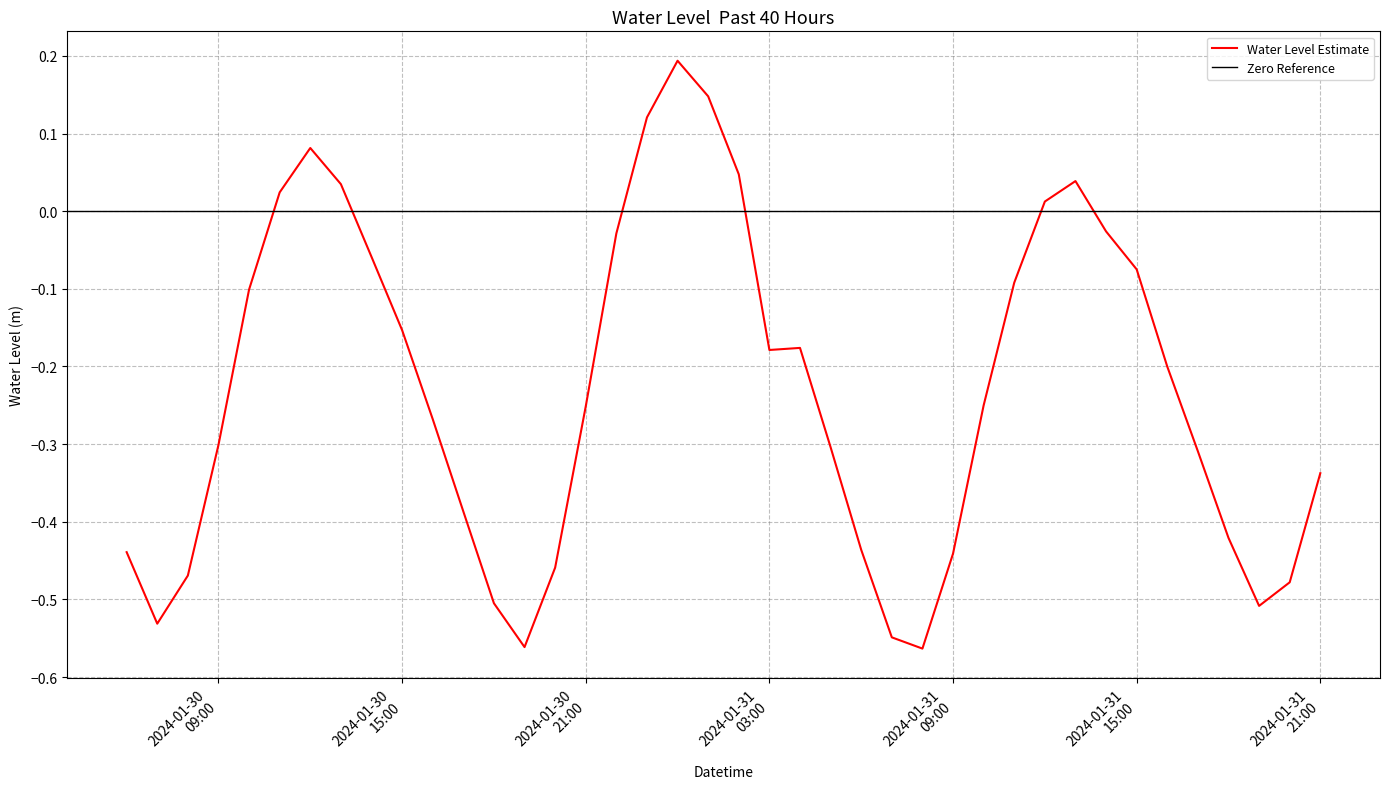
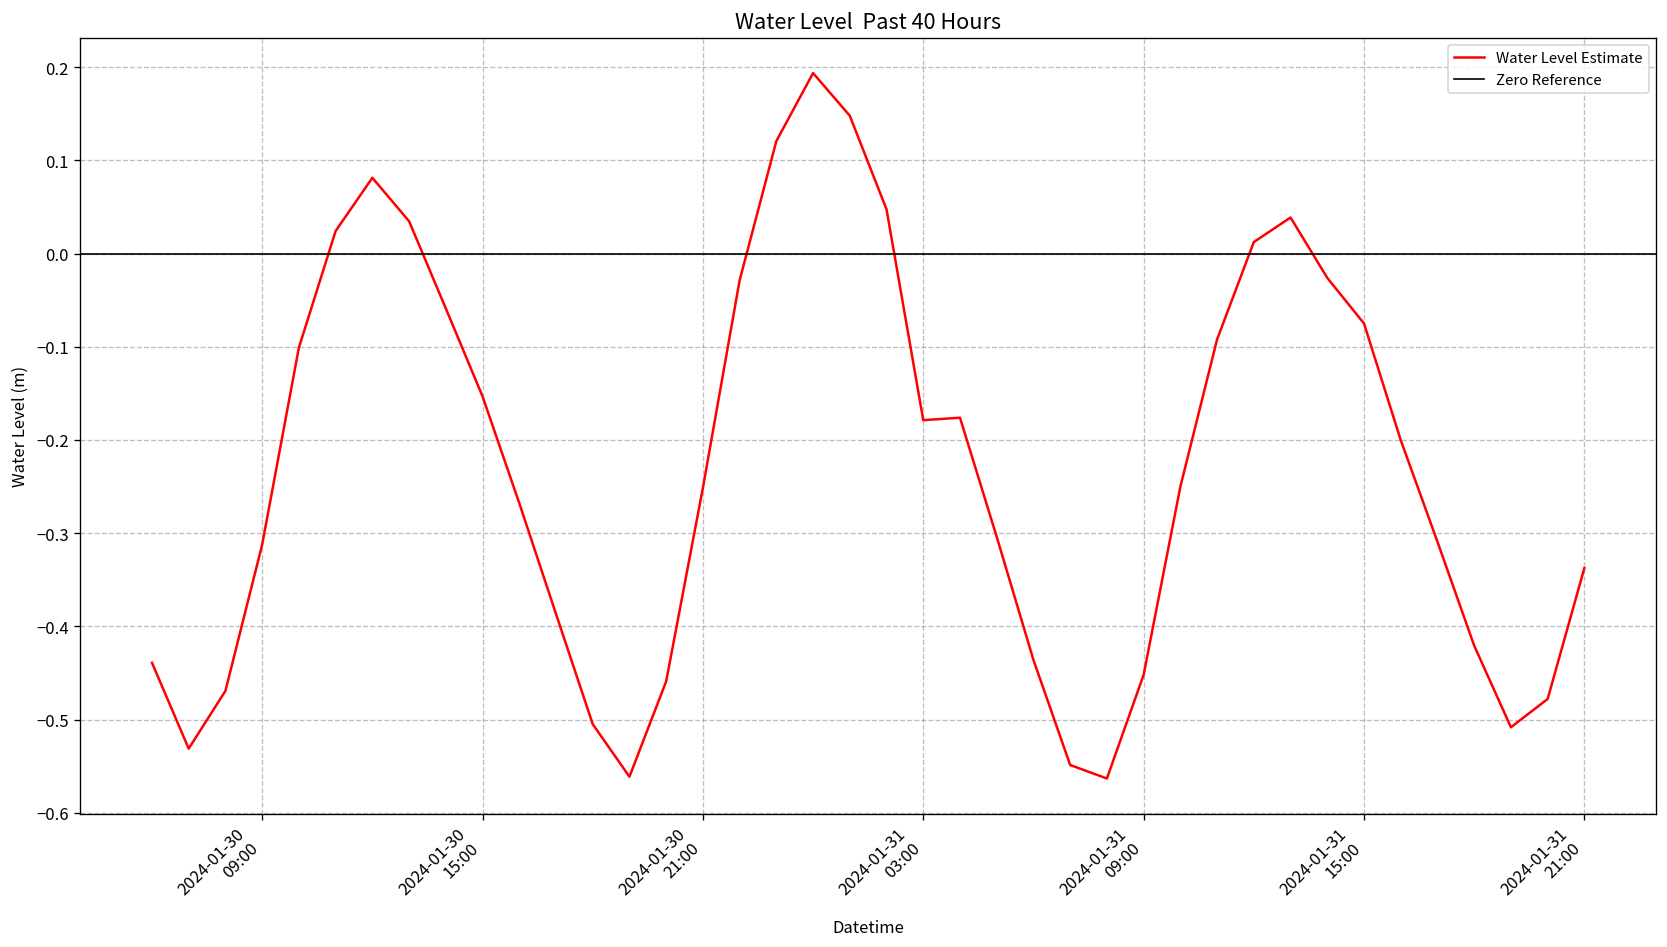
2024-01-30 09:00: -0.30 -> -0.31
2024-01-31 09:00: -0.44 -> -0.45
